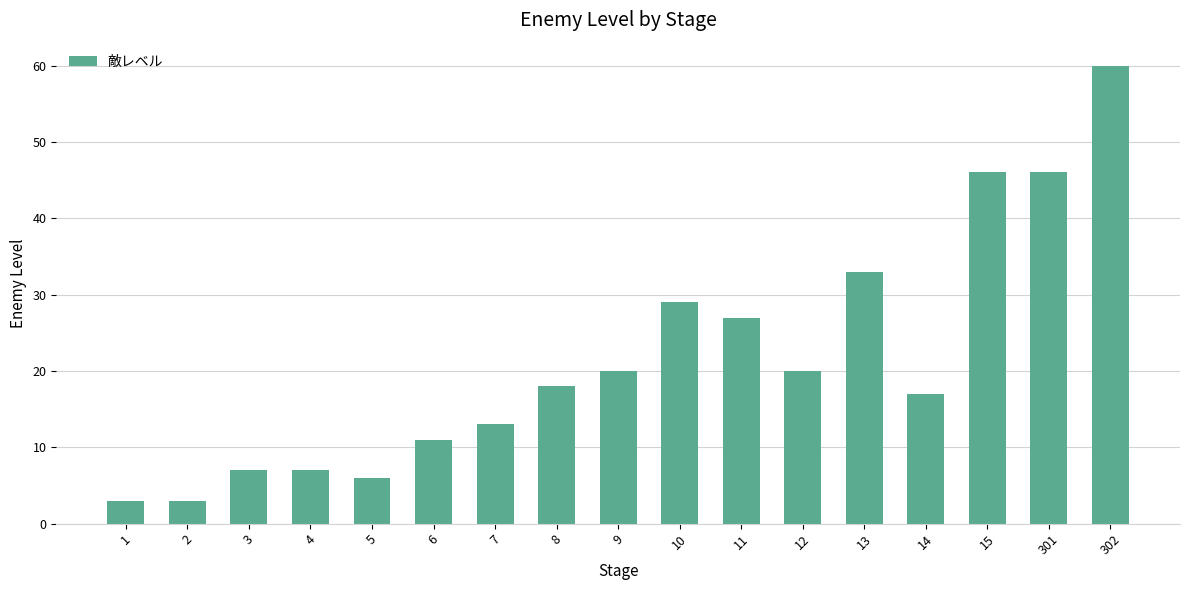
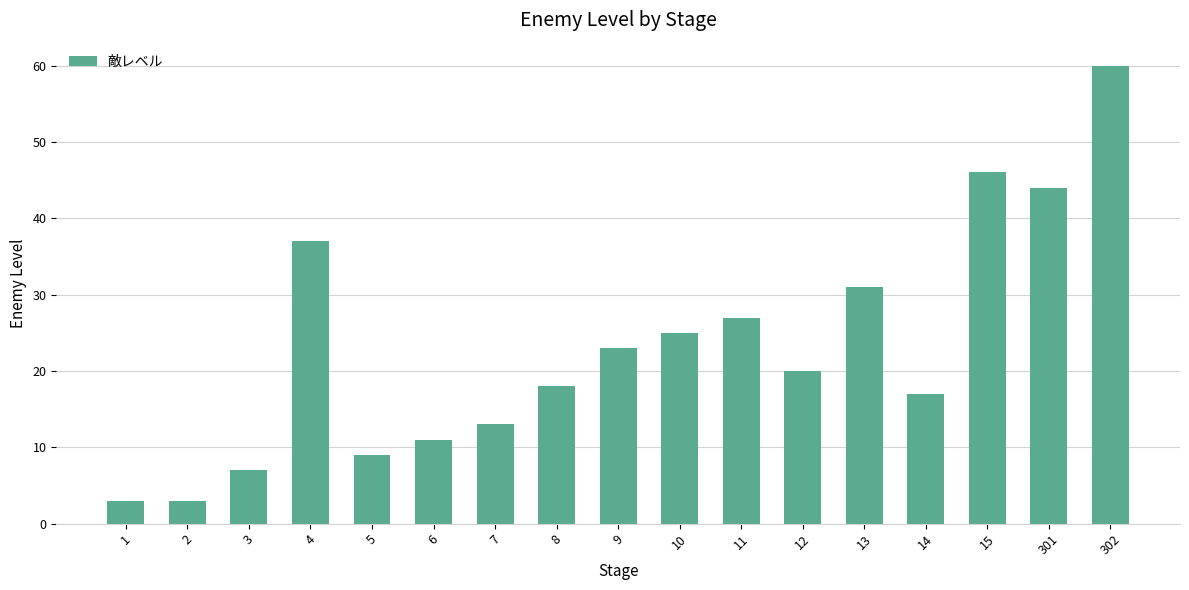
4: 7 -> 37
5: 6 -> 9
9: 20 -> 23
10: 29 -> 25
13: 33 -> 31
301: 46 -> 44
